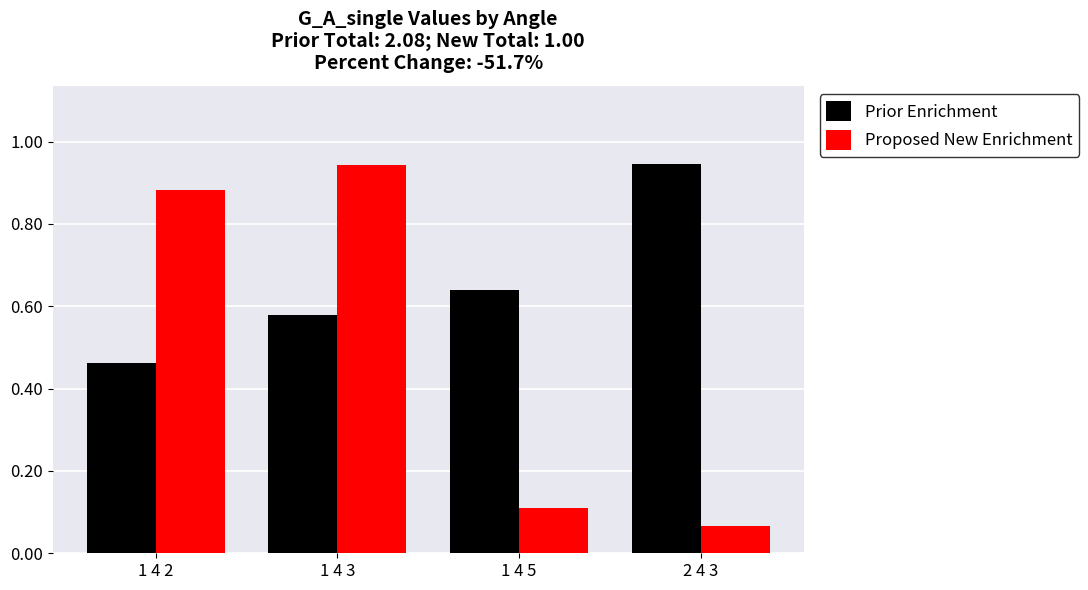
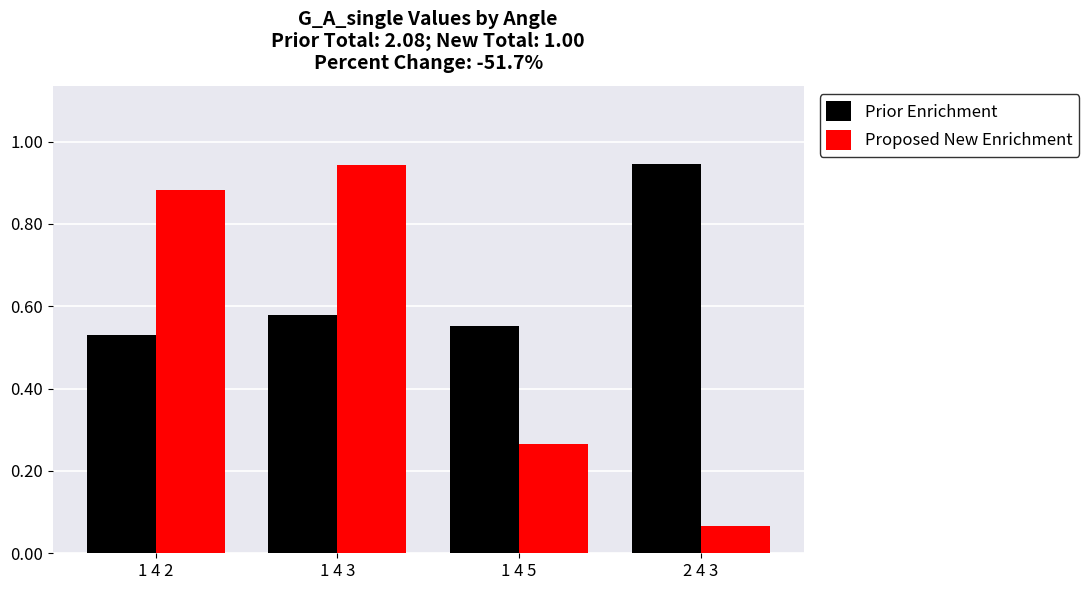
Prior Enrichment, 1 4 2: 0.46 -> 0.53
Prior Enrichment, 1 4 5: 0.64 -> 0.55
Proposed New Enrichment, 1 4 5: 0.11 -> 0.27
